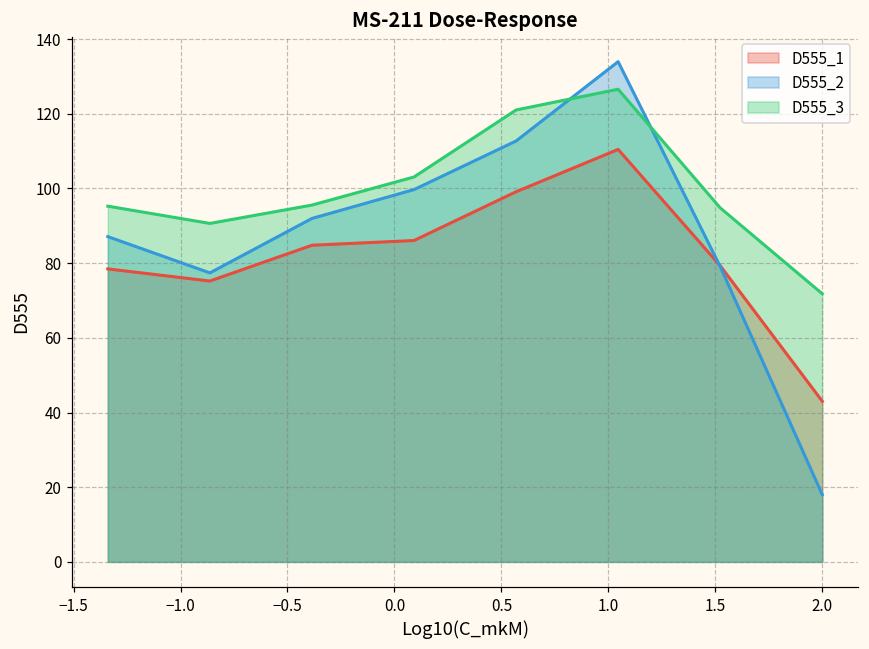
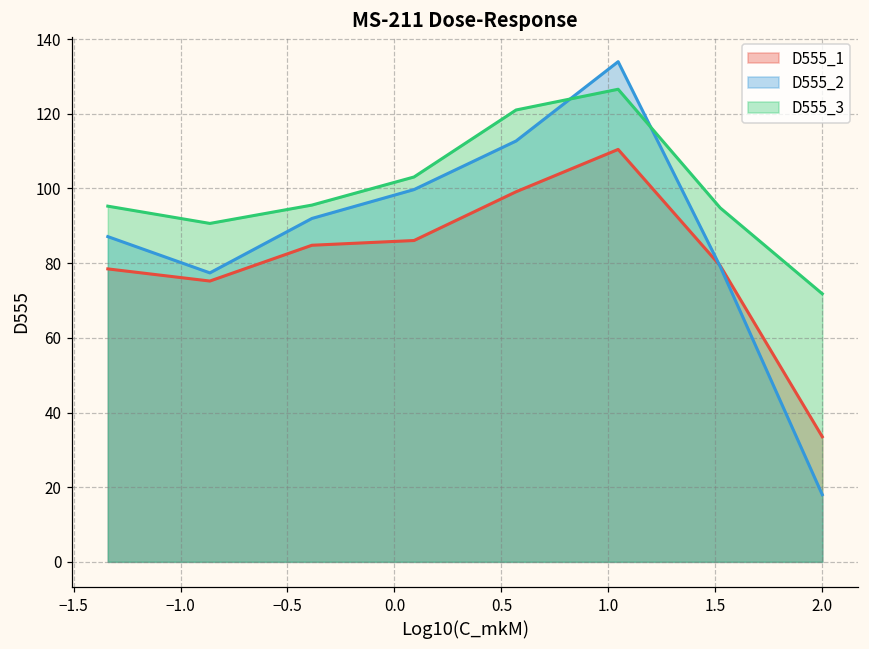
D555_1, 2.0: 43 -> 34
